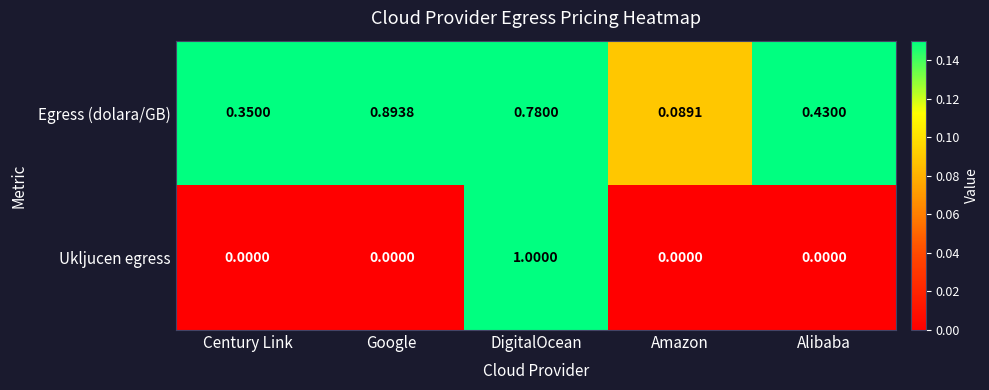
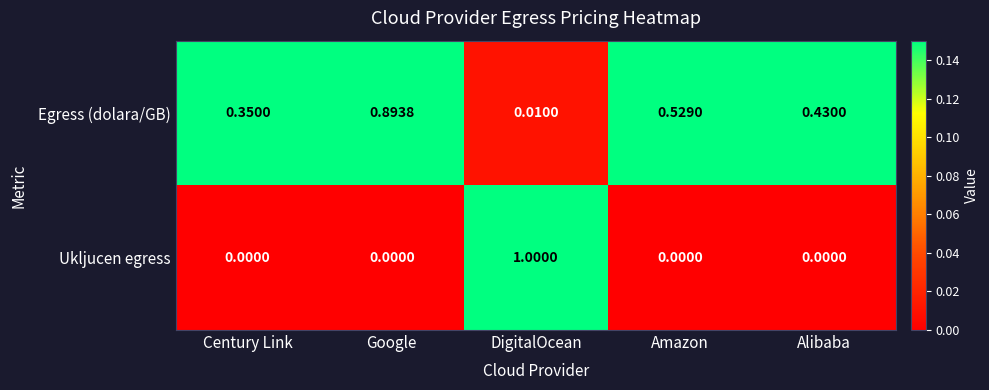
Egress (dolara/GB), DigitalOcean: 0.7800 -> 0.0100
Egress (dolara/GB), Amazon: 0.0891 -> 0.5290
